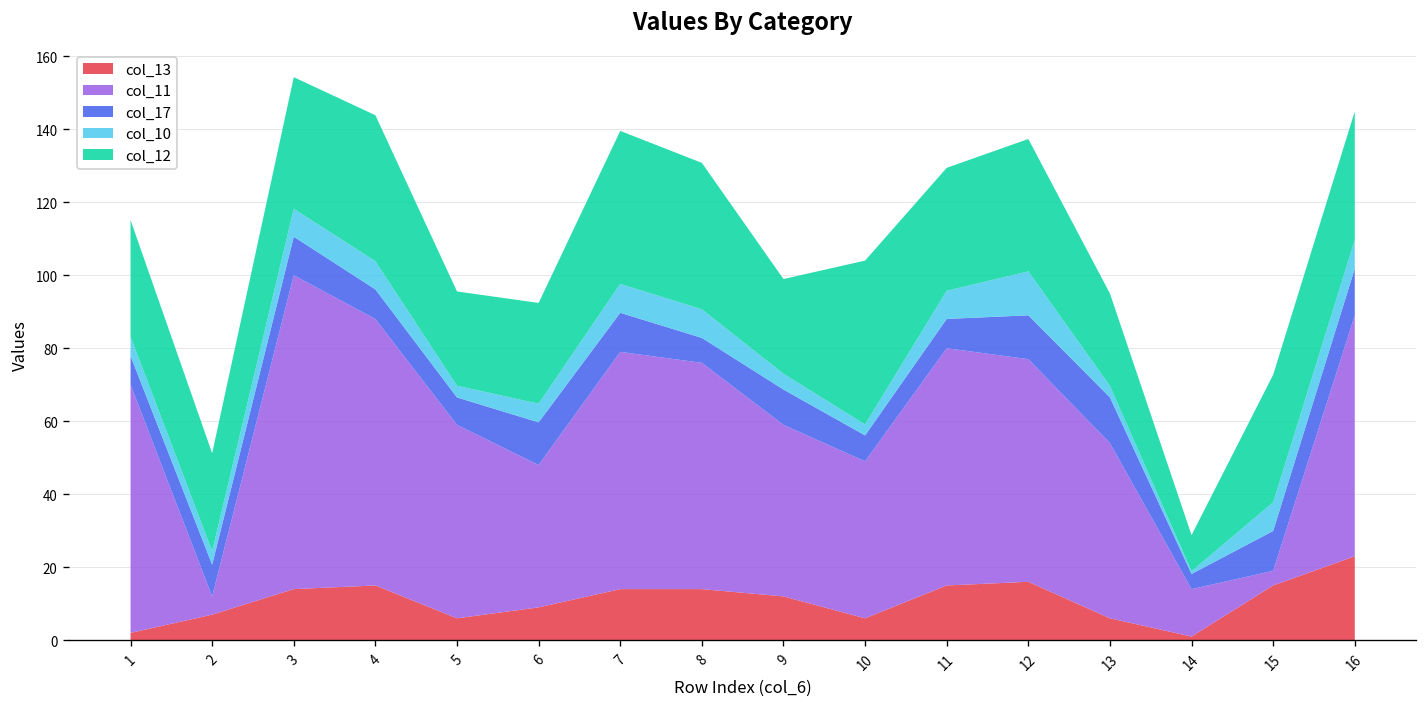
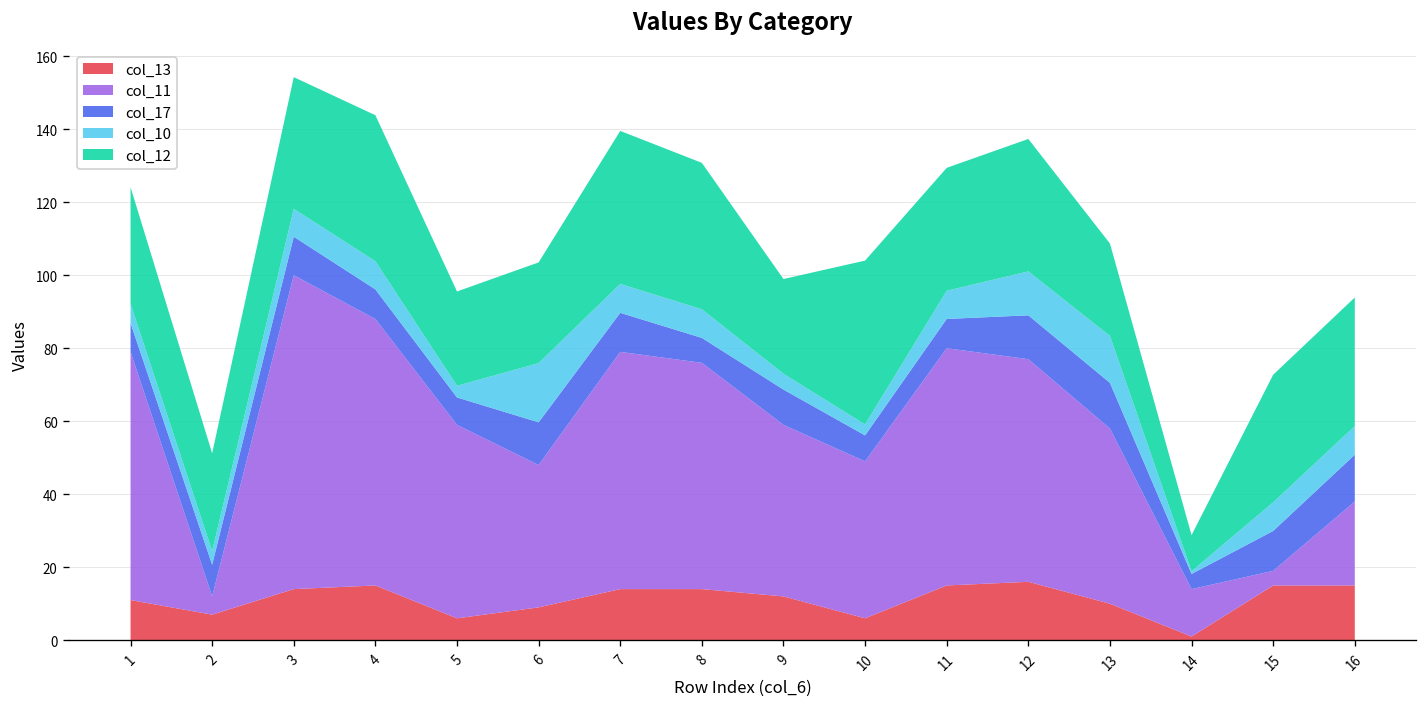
col_13, 1: 2 -> 11
col_10, 6: 5 -> 16
col_13, 13: 6 -> 10
col_10, 13: 3 -> 13
col_13, 16: 23 -> 15
col_11, 16: 66 -> 23
